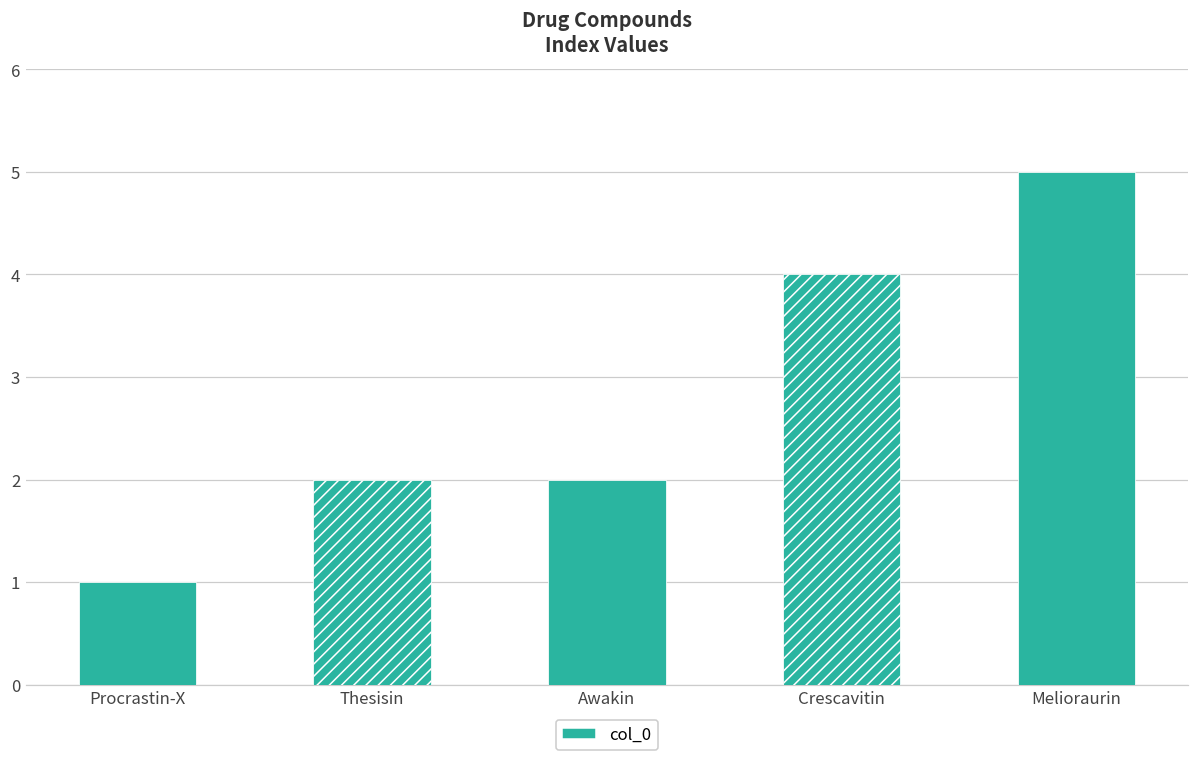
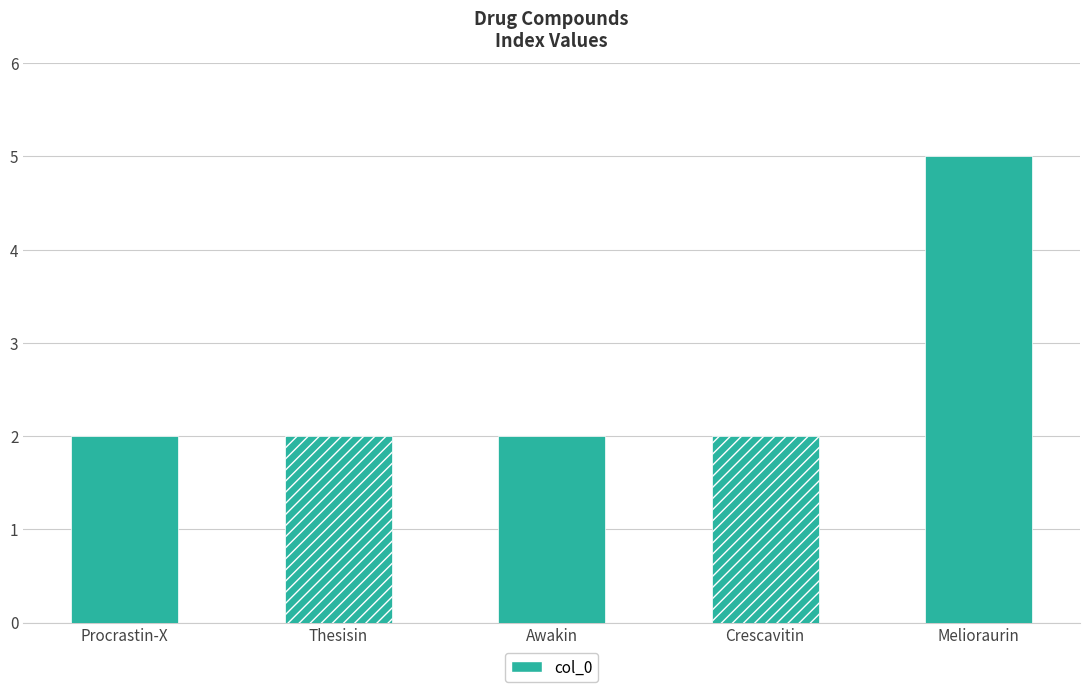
Procrastin-X: 1 -> 2
Crescavitin: 4 -> 2
